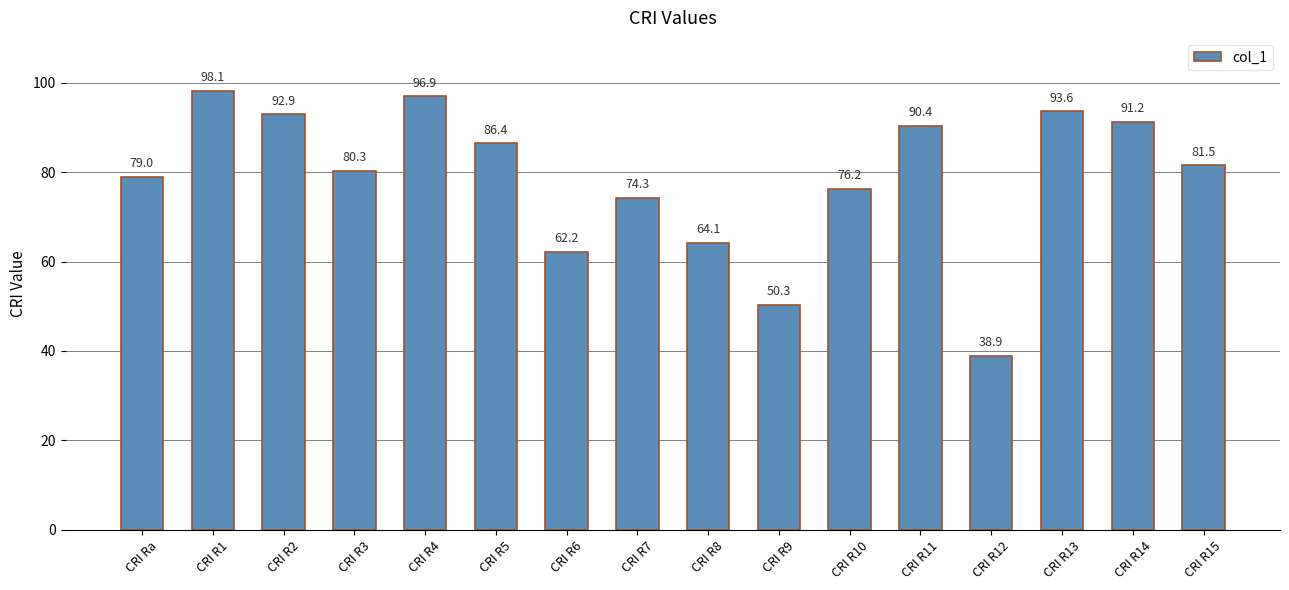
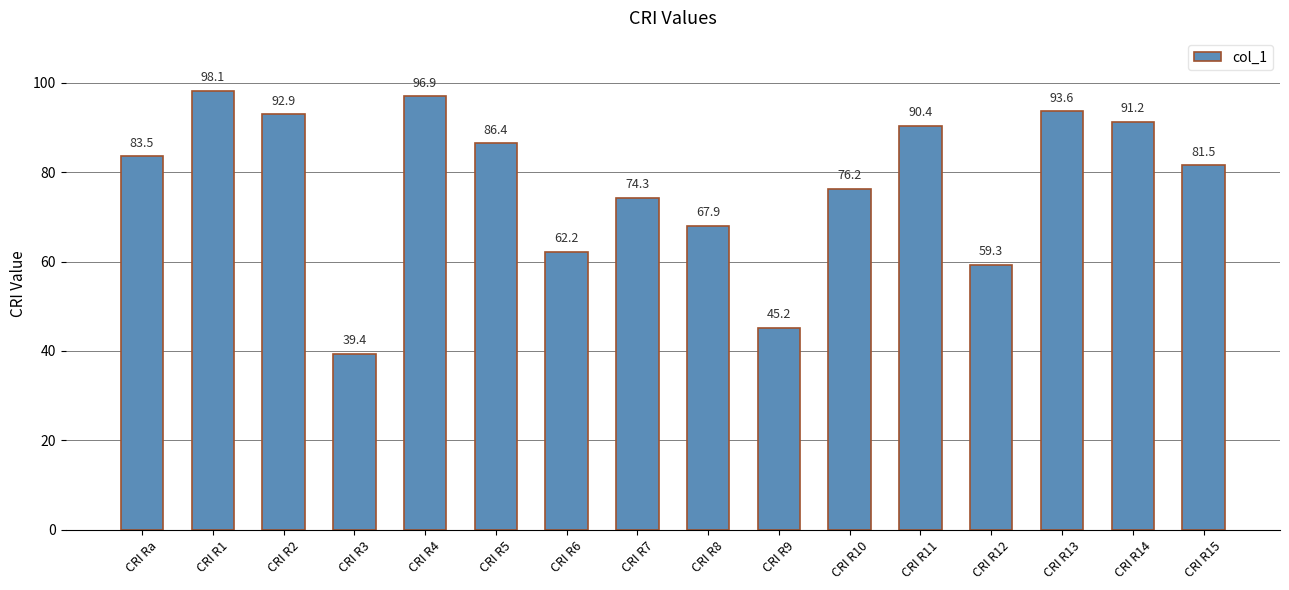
CRI Ra: 79.0 -> 83.5
CRI R3: 80.3 -> 39.4
CRI R8: 64.1 -> 67.9
CRI R9: 50.3 -> 45.2
CRI R12: 38.9 -> 59.3
